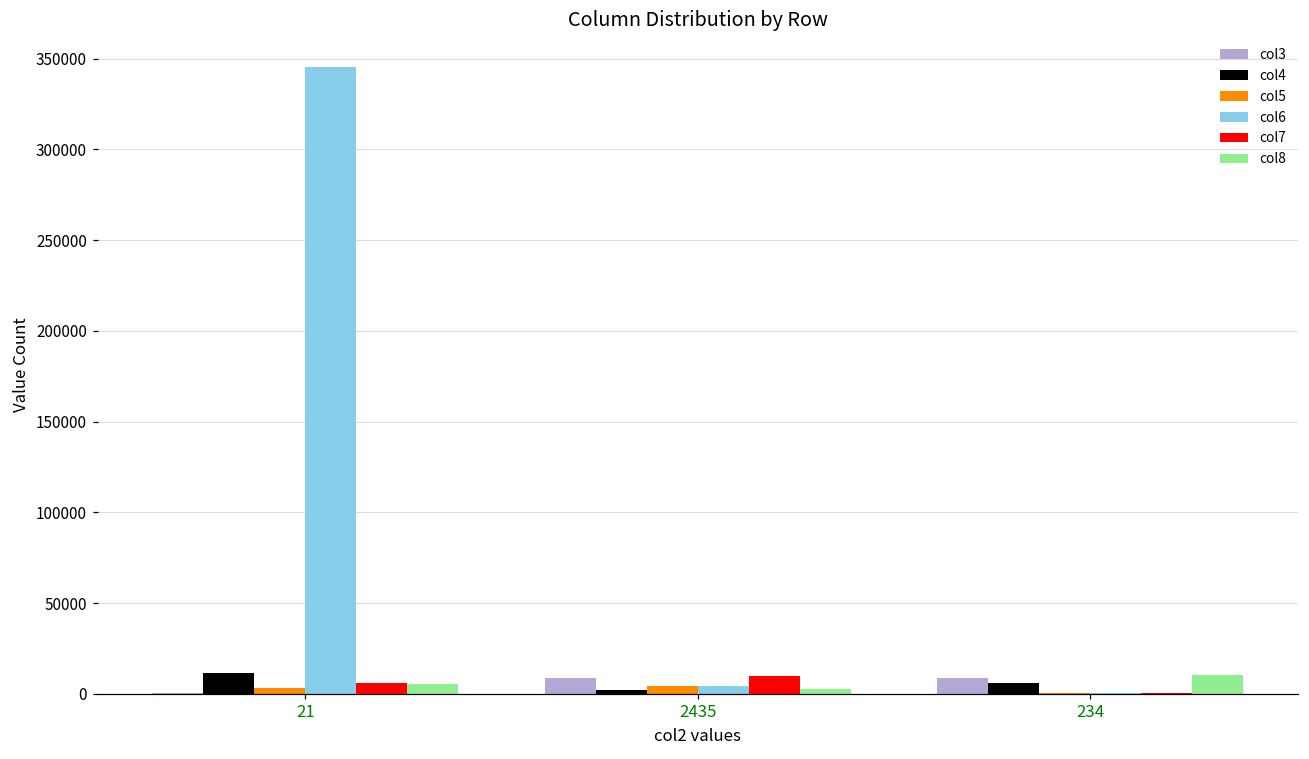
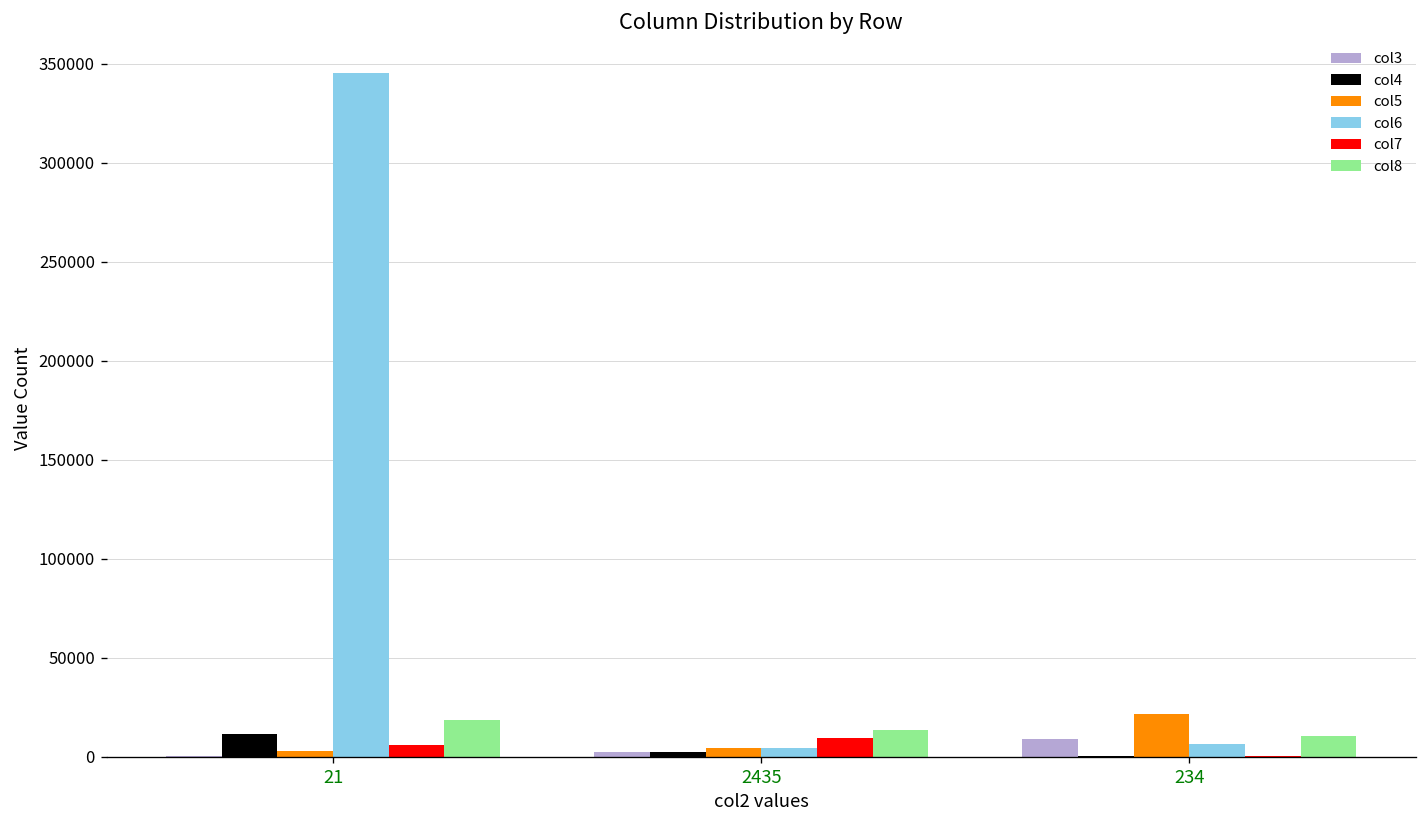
col8, 21: 5000 -> 19000
col3, 2435: 8000 -> 2000
col8, 2435: 2000 -> 13000
col4, 234: 6000 -> 0
col5, 234: 0 -> 22000
col6, 234: 0 -> 6000
